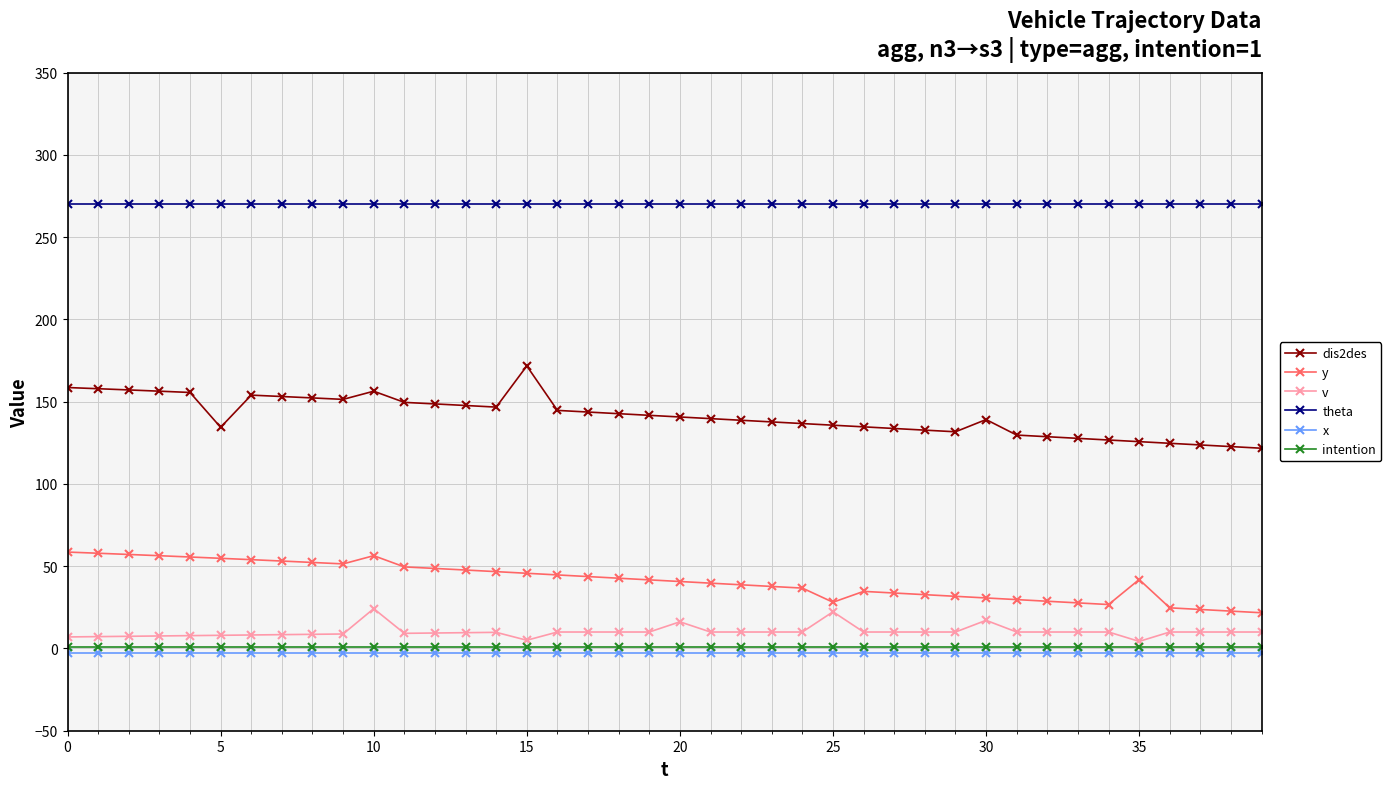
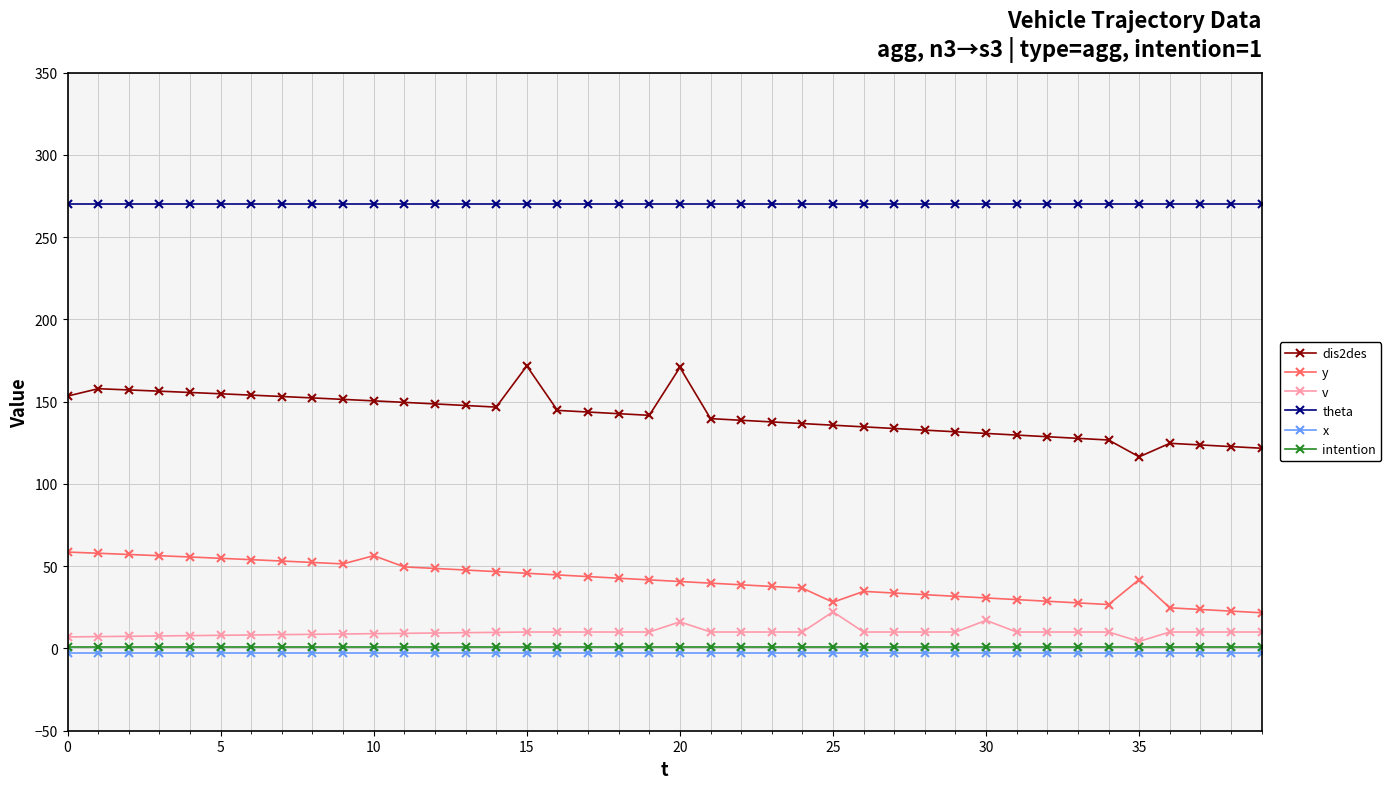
dis2des, 0: 159 -> 153
dis2des, 5: 134 -> 155
dis2des, 10: 156 -> 151
v, 10: 24 -> 9
v, 15: 5 -> 10
dis2des, 20: 141 -> 171
dis2des, 30: 139 -> 131
dis2des, 35: 126 -> 116
